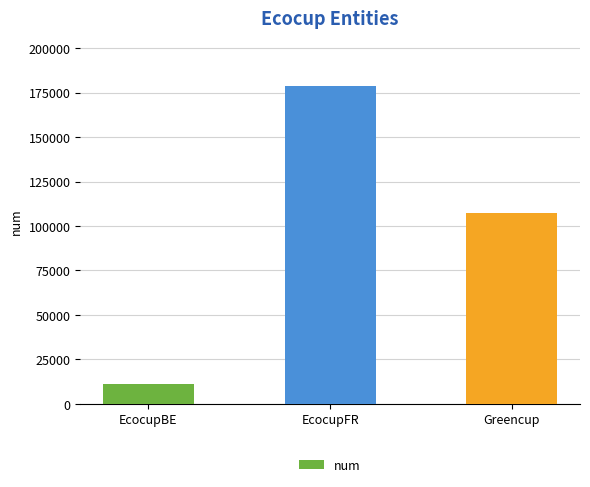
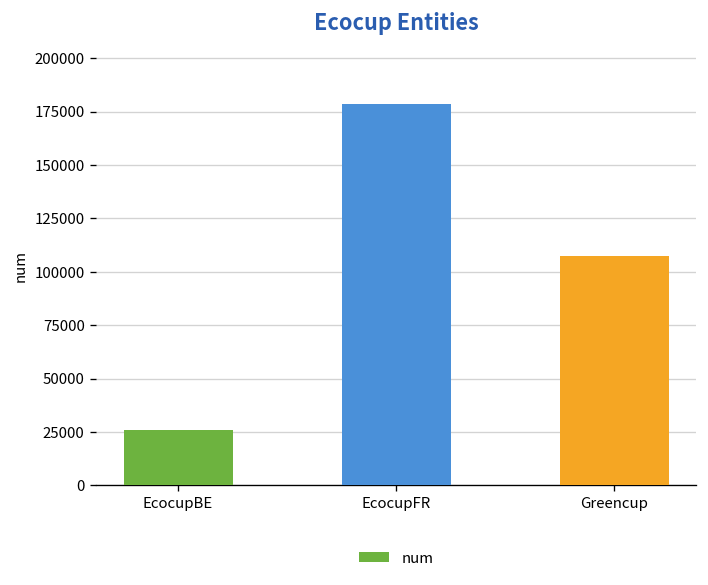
EcocupBE: 11000 -> 26000
